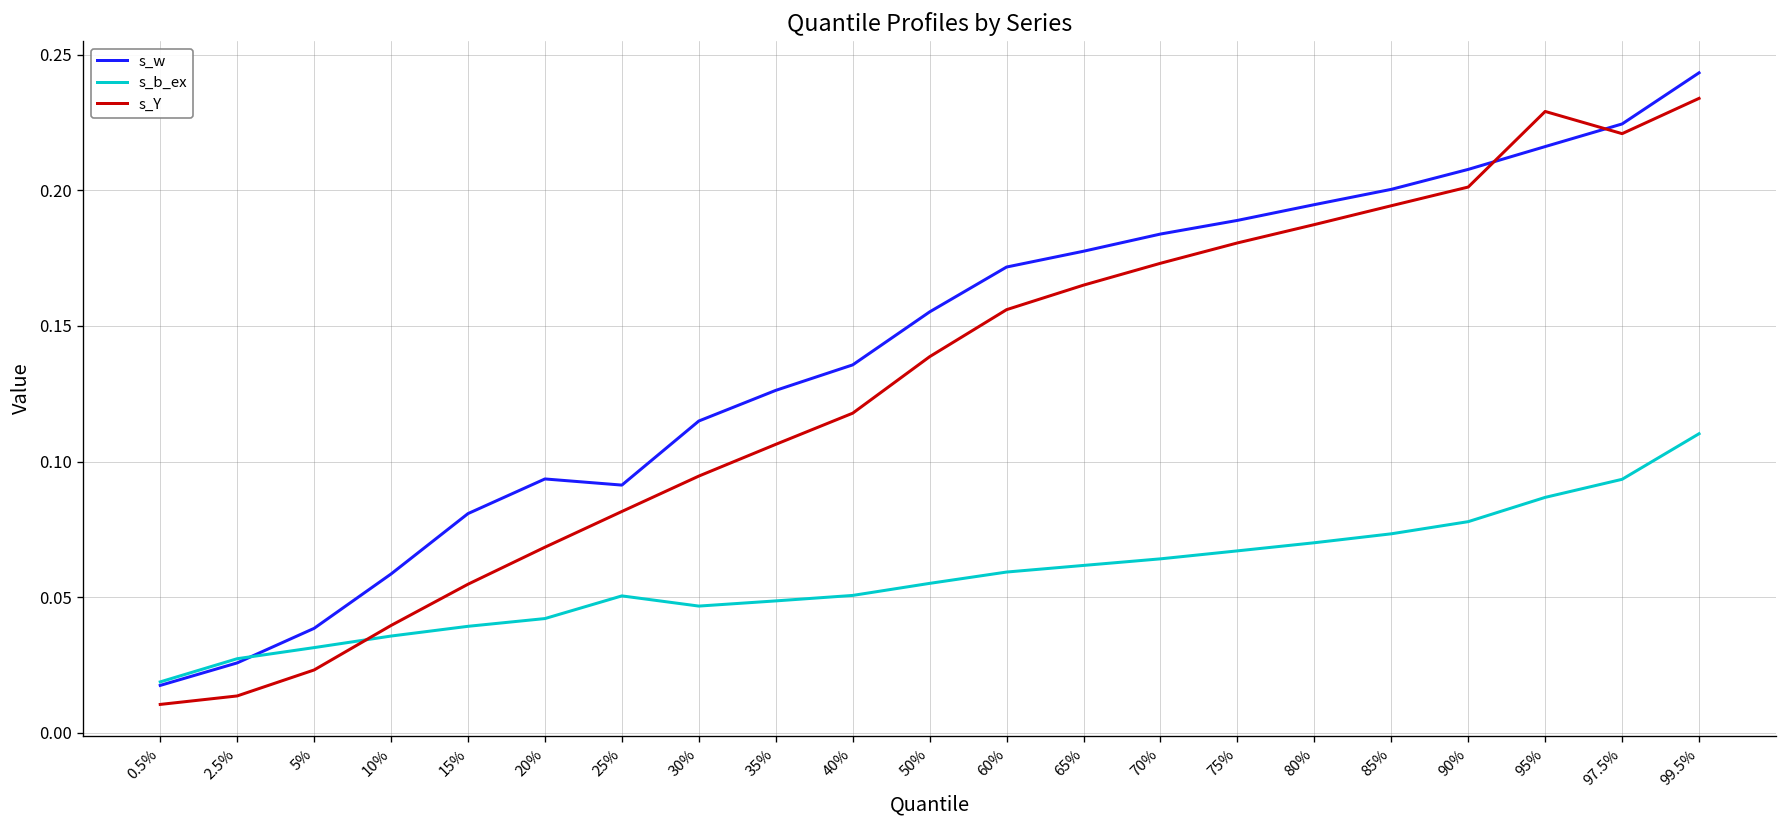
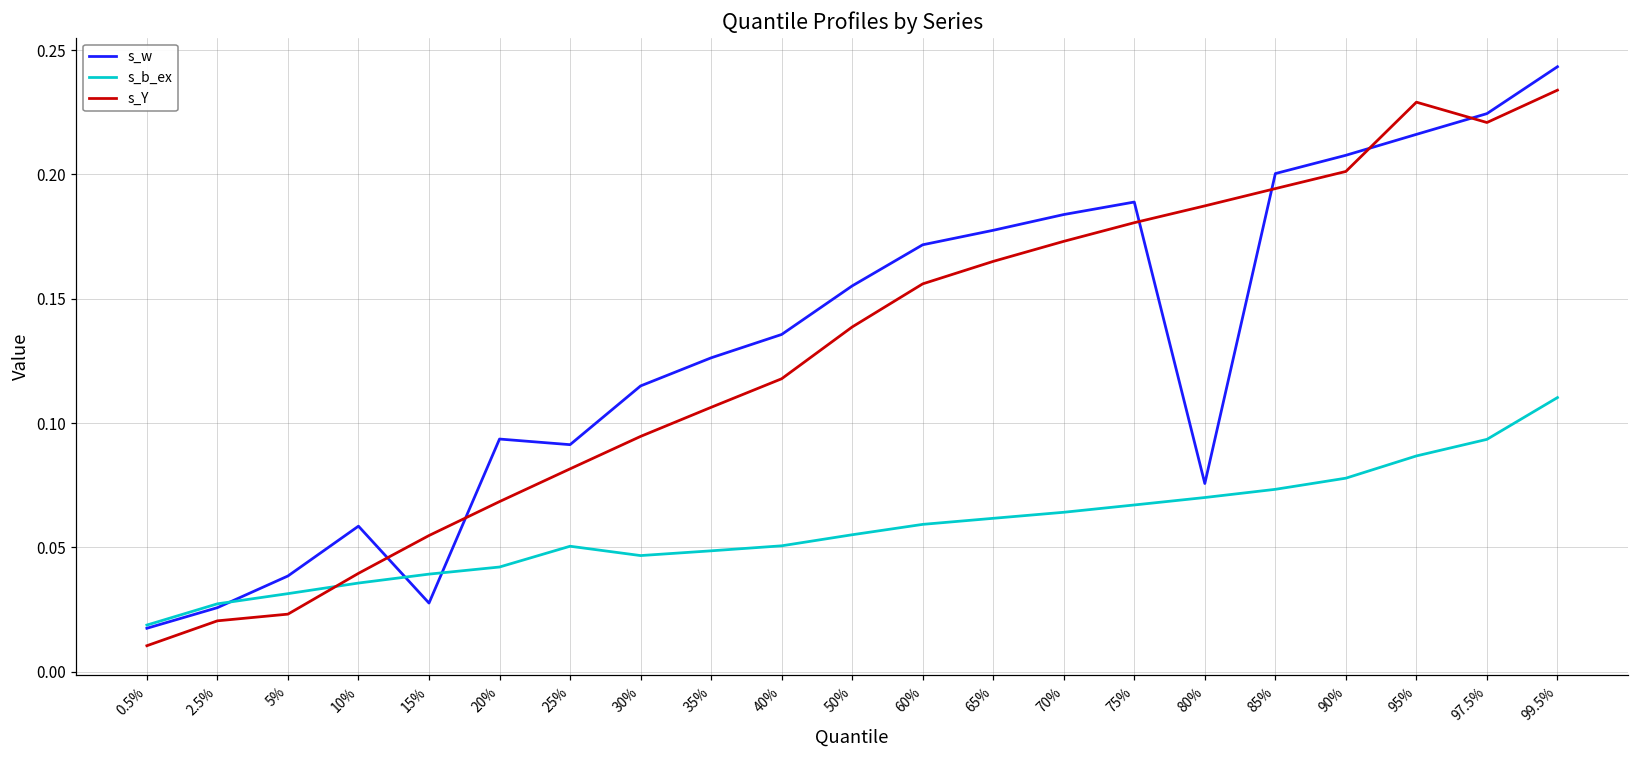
s_Y, 2.5%: 0.014 -> 0.020
s_w, 15%: 0.081 -> 0.028
s_w, 80%: 0.195 -> 0.076
